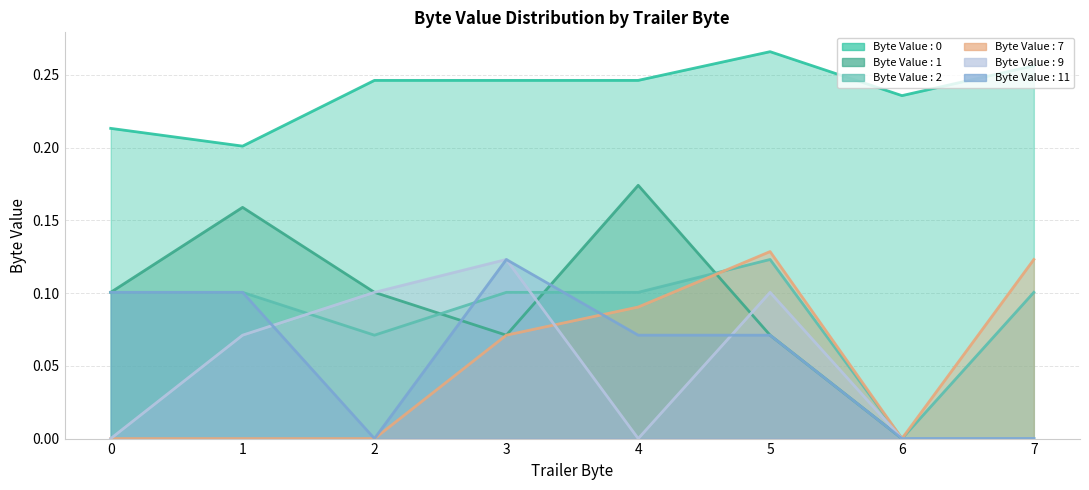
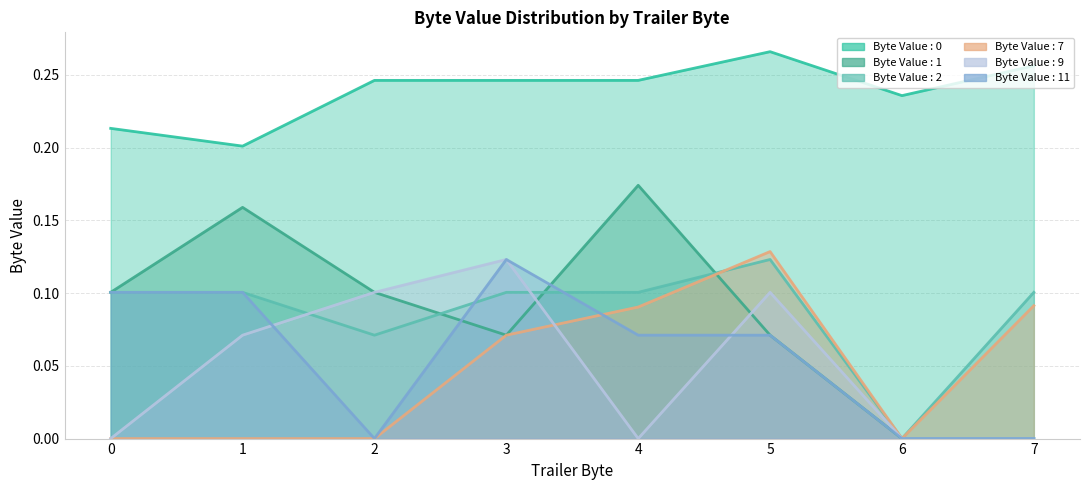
Byte Value : 7, 7: 0.123 -> 0.091
